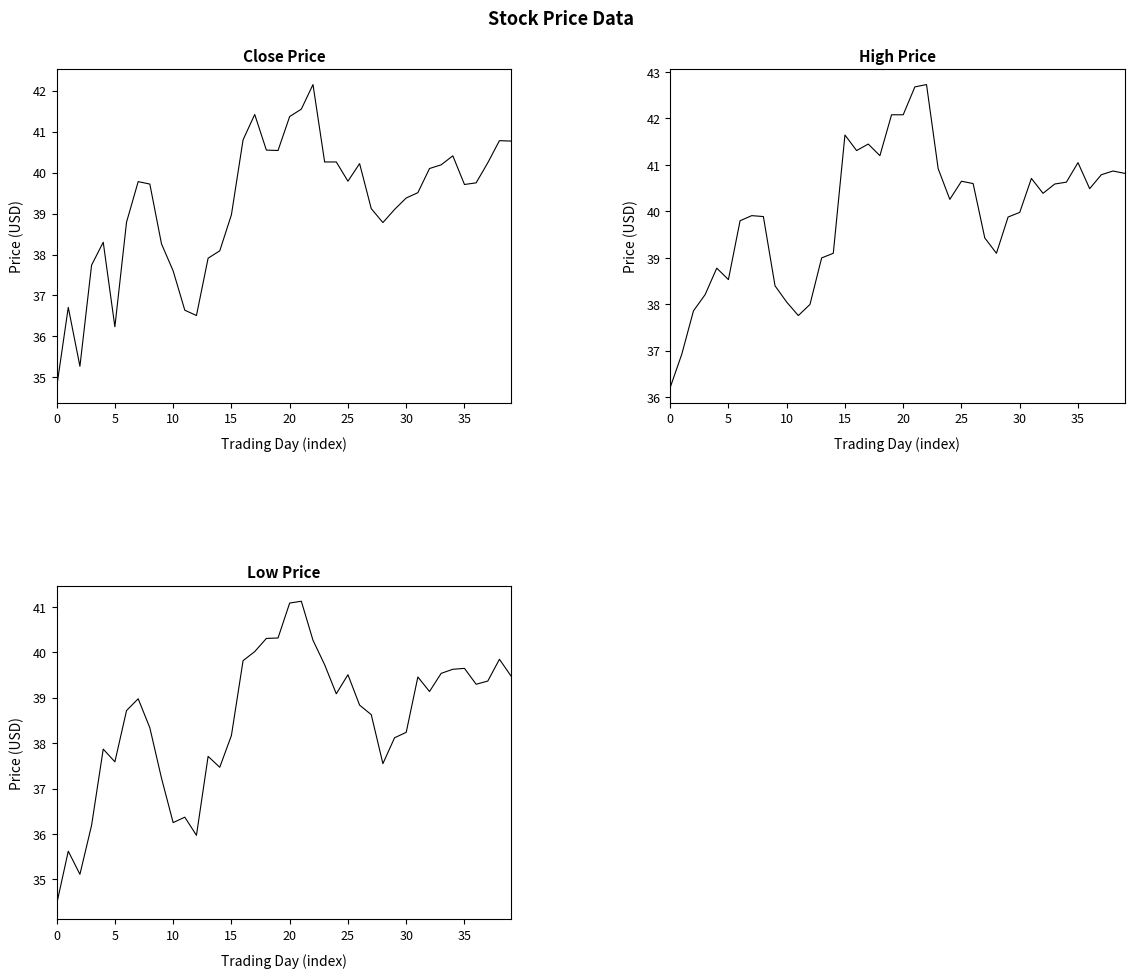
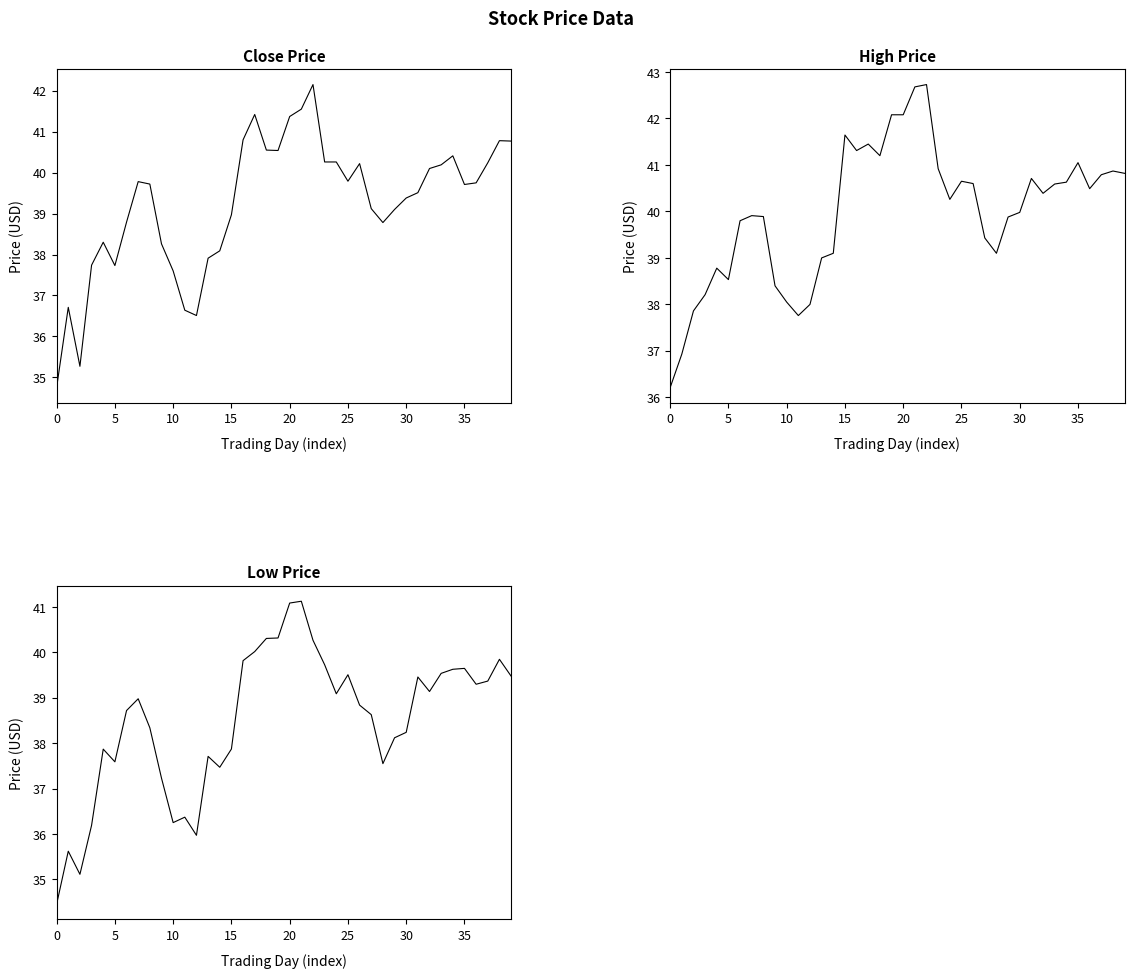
Close Price, 5: 36.2 -> 37.7
Low Price, 15: 38.2 -> 37.9
